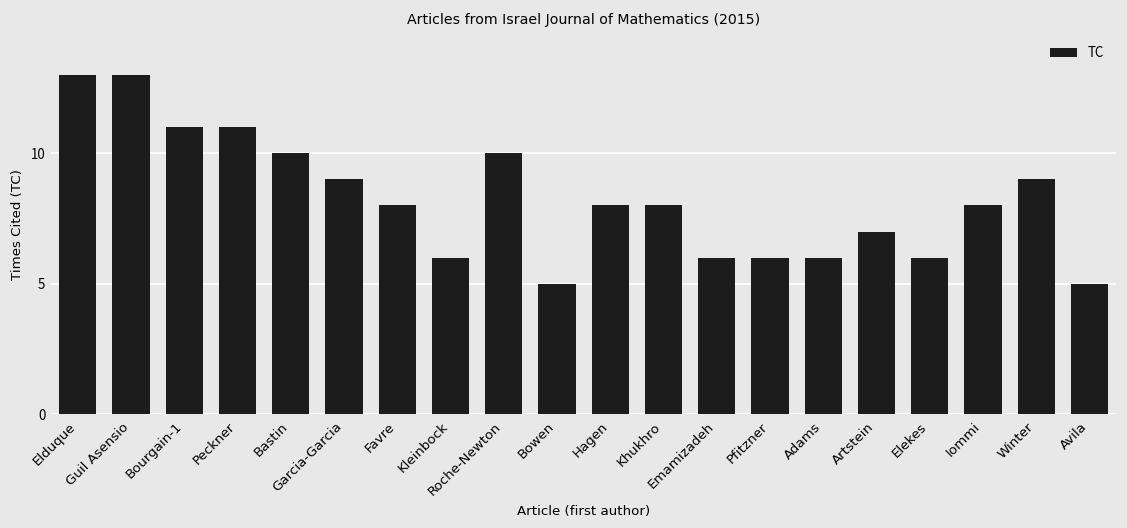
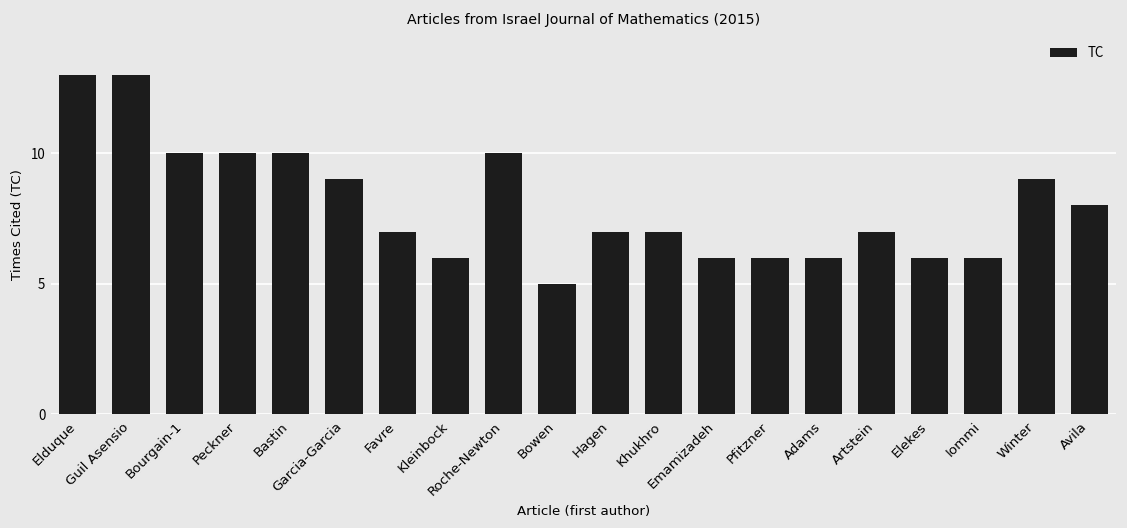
Bourgain-1: 11 -> 10
Peckner: 11 -> 10
Favre: 8 -> 7
Hagen: 8 -> 7
Khukhro: 8 -> 7
Iommi: 8 -> 6
Avila: 5 -> 8
